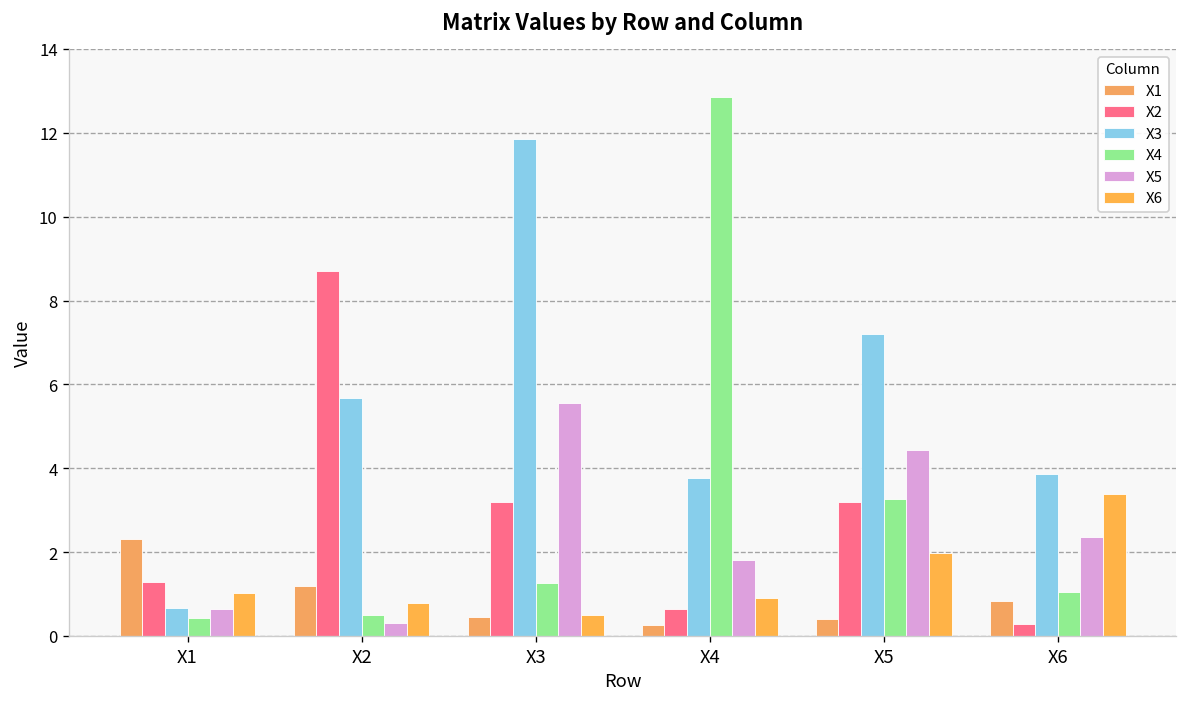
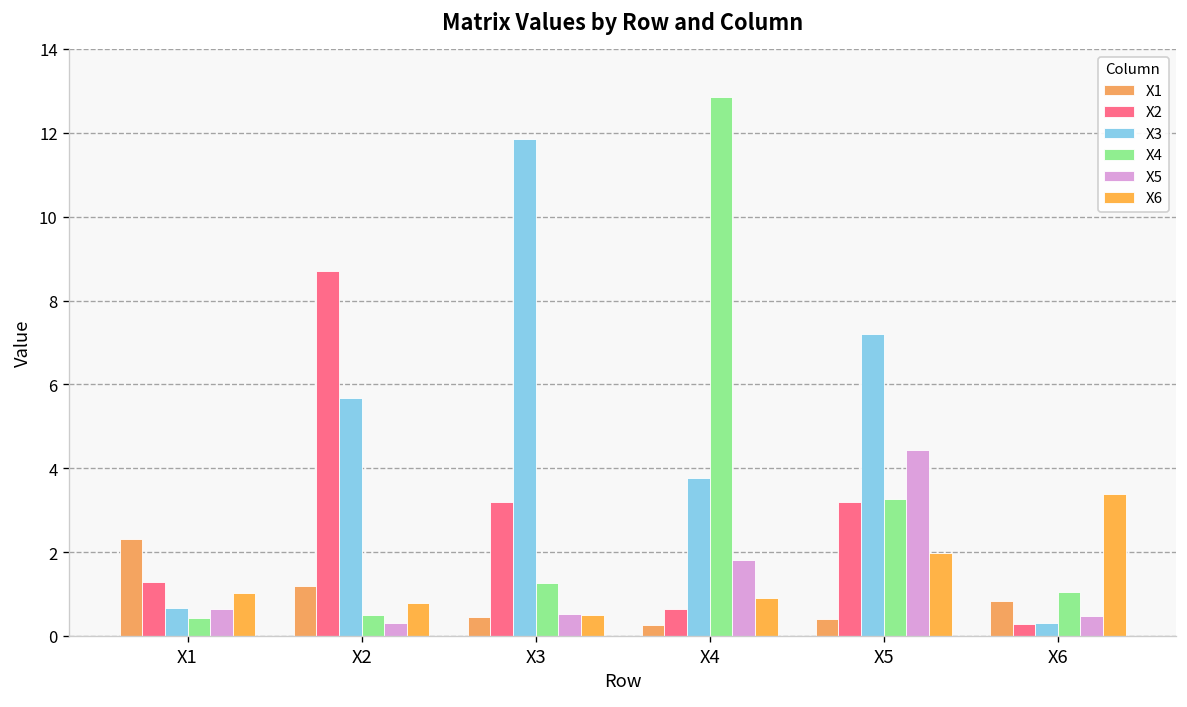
X5, X3: 5.6 -> 0.5
X3, X6: 3.9 -> 0.3
X5, X6: 2.4 -> 0.5
